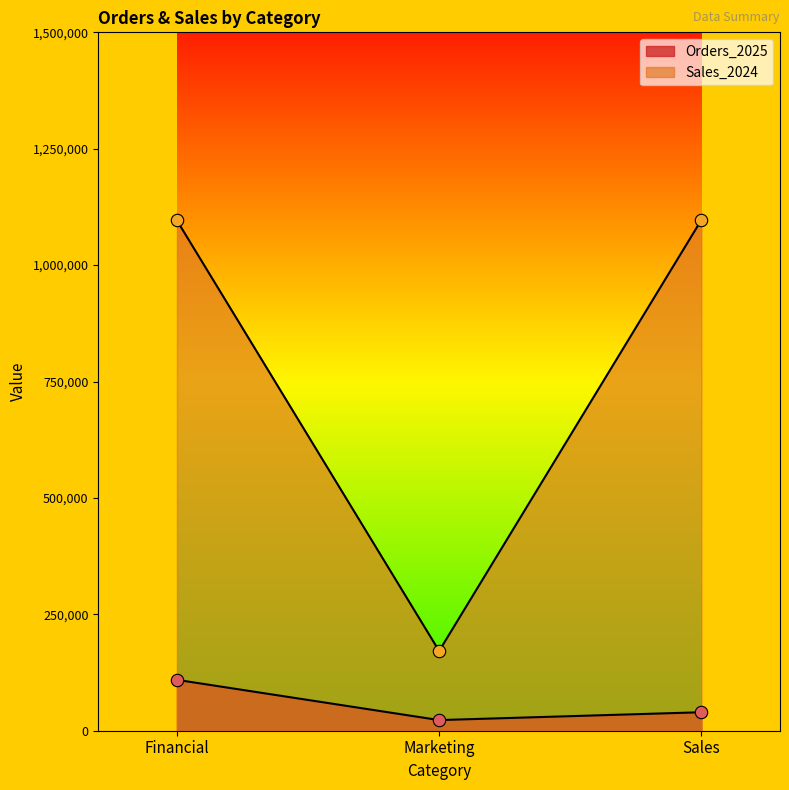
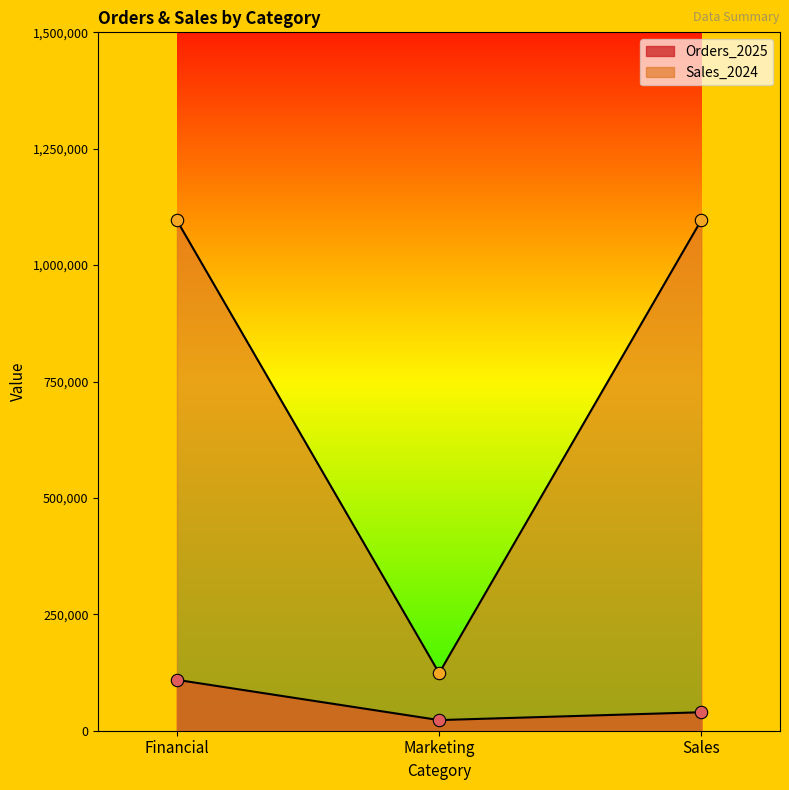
Sales_2024, Marketing: 170,000 -> 120,000
